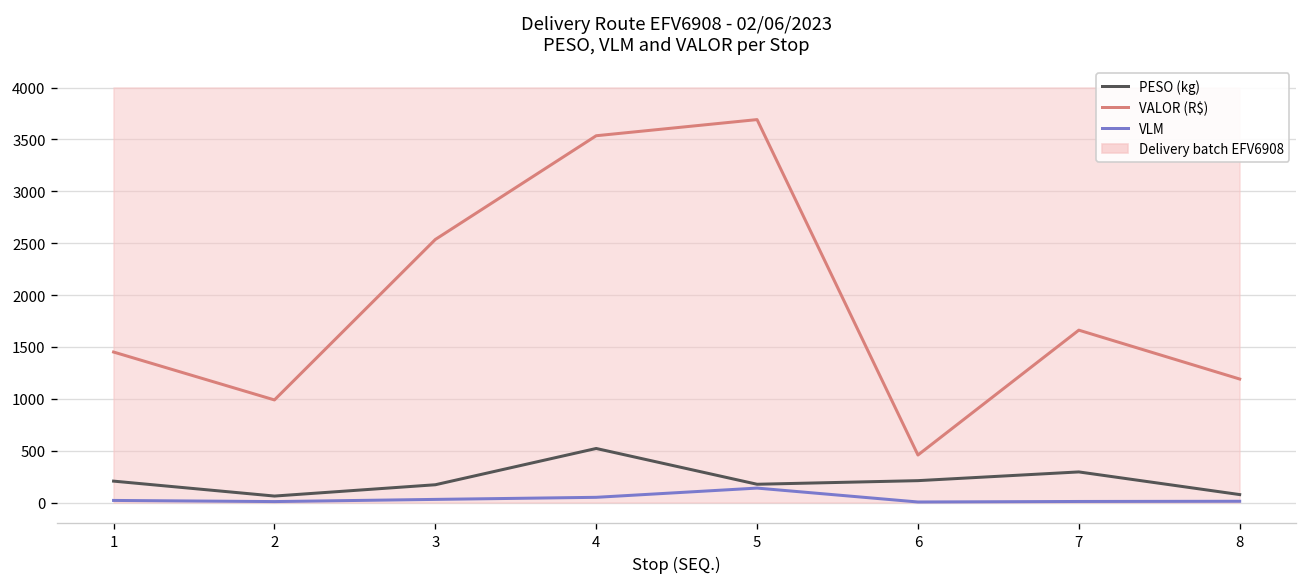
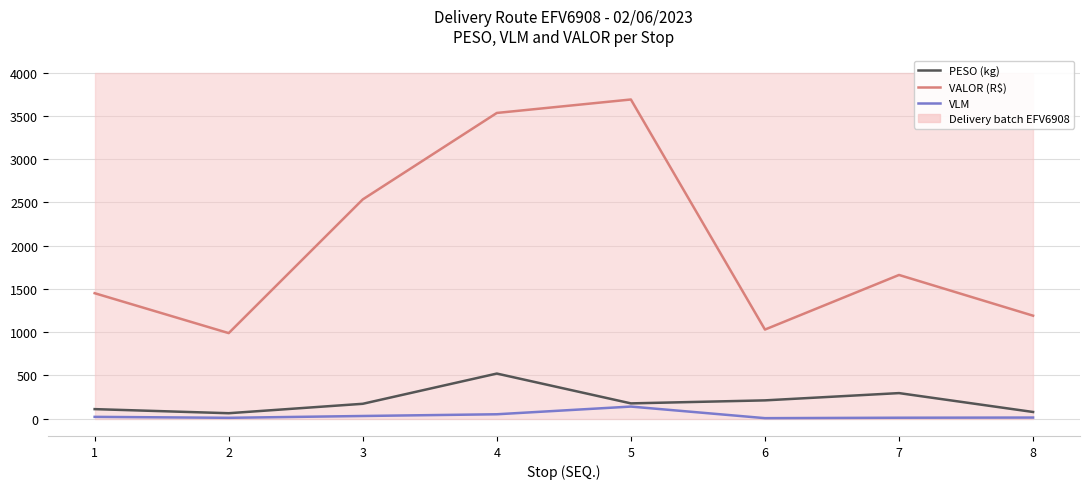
PESO (kg), 1: 200 -> 100
VALOR (R$), 6: 500 -> 1000
